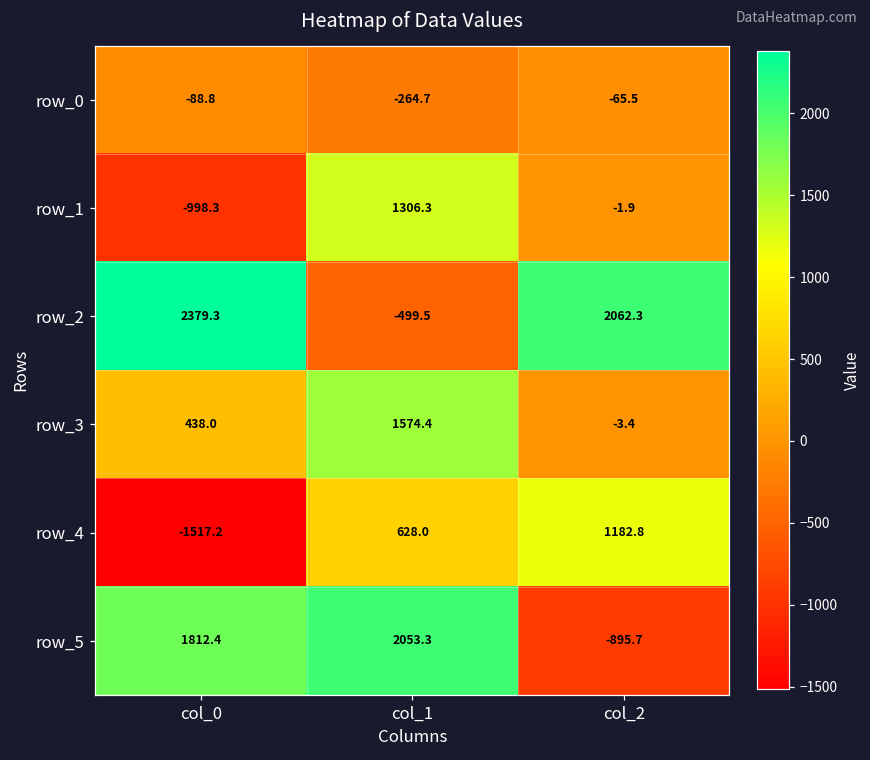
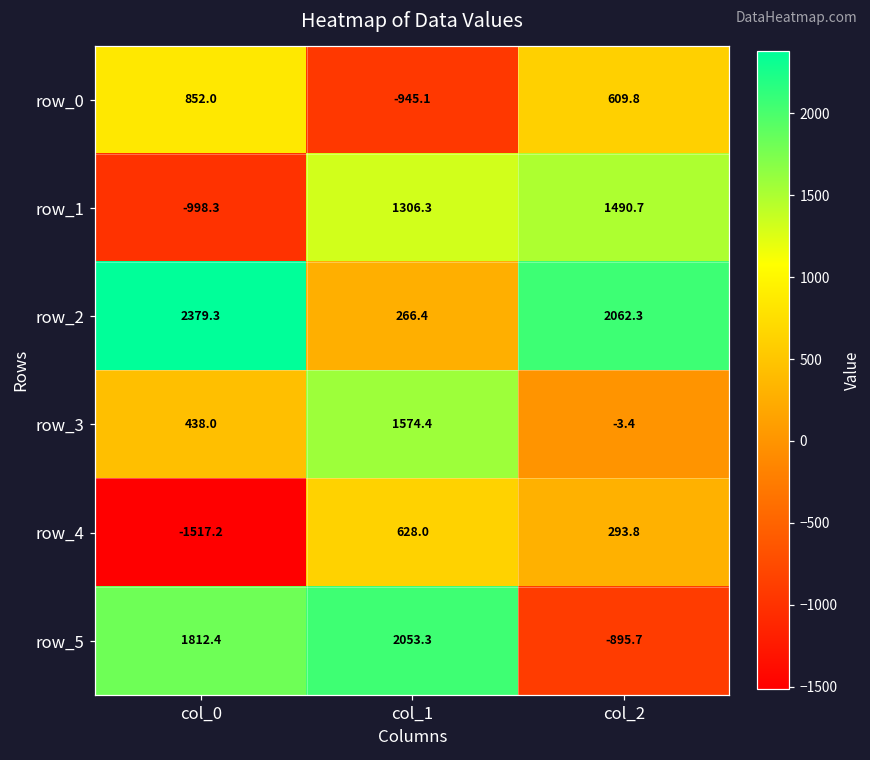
row_0, col_0: -88.8 -> 852.0
row_0, col_1: -264.7 -> -945.1
row_0, col_2: -65.5 -> 609.8
row_1, col_2: -1.9 -> 1490.7
row_2, col_1: -499.5 -> 266.4
row_4, col_2: 1182.8 -> 293.8
